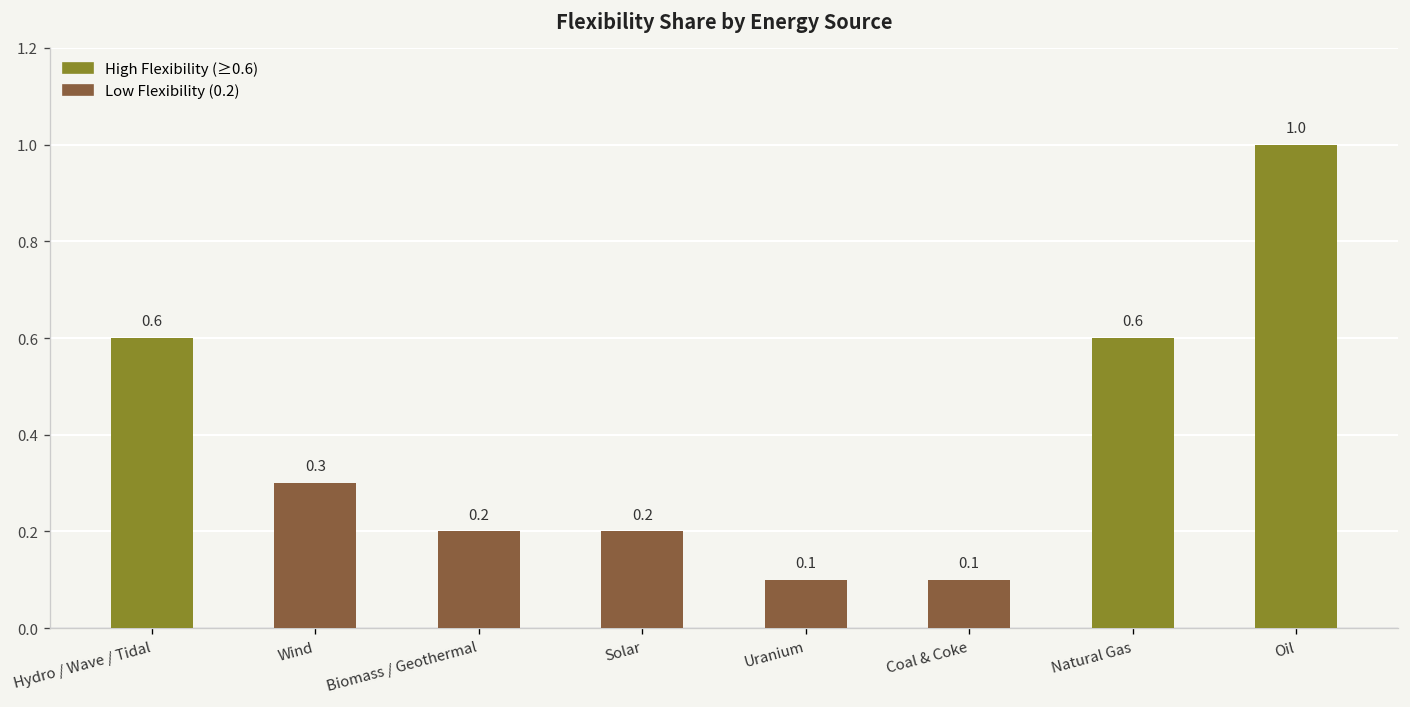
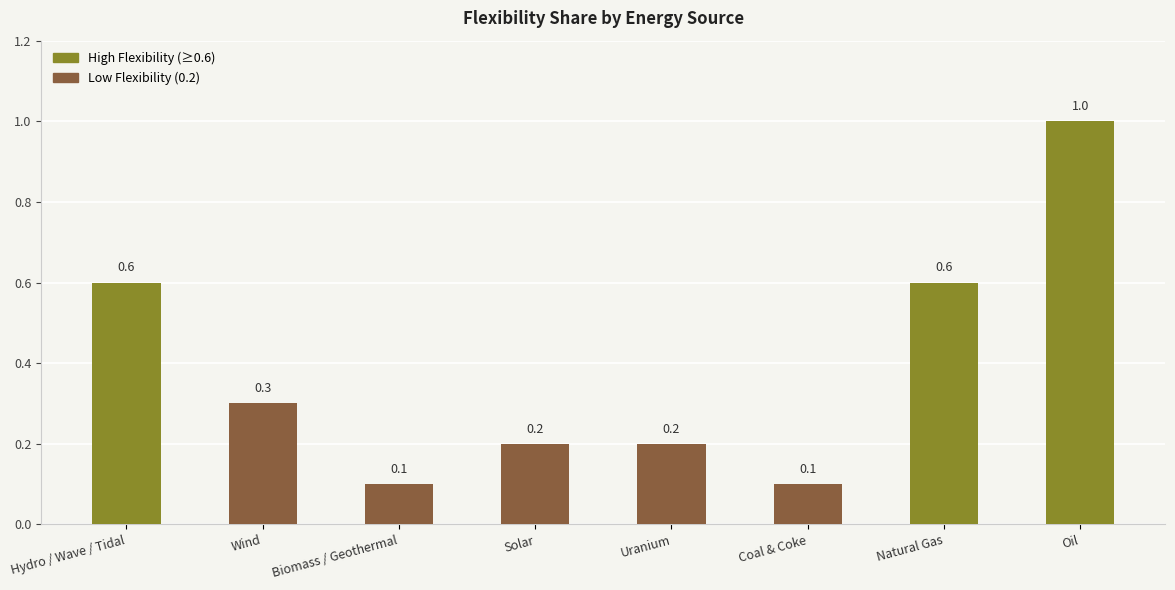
Biomass / Geothermal: 0.2 -> 0.1
Uranium: 0.1 -> 0.2
